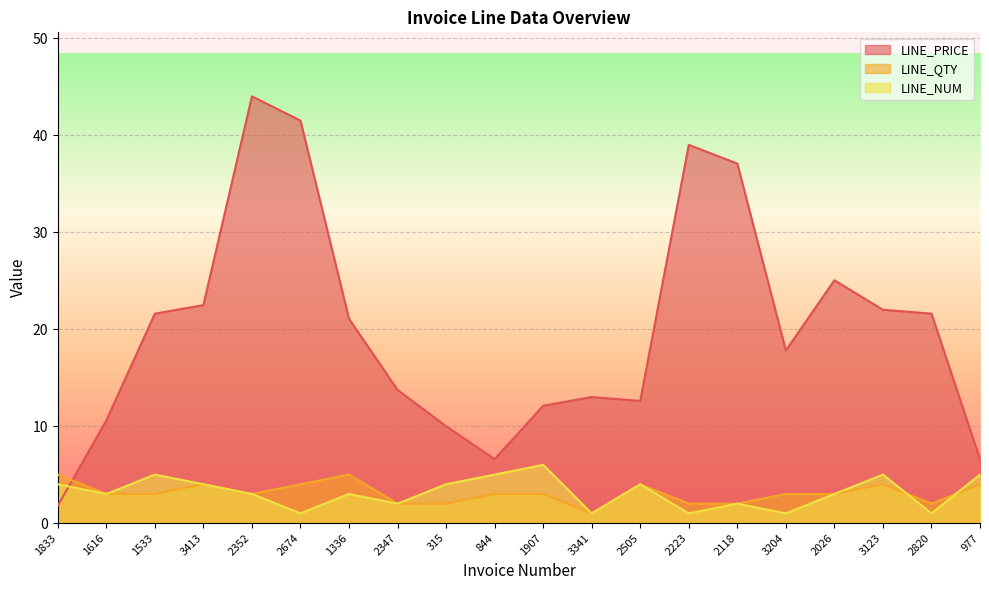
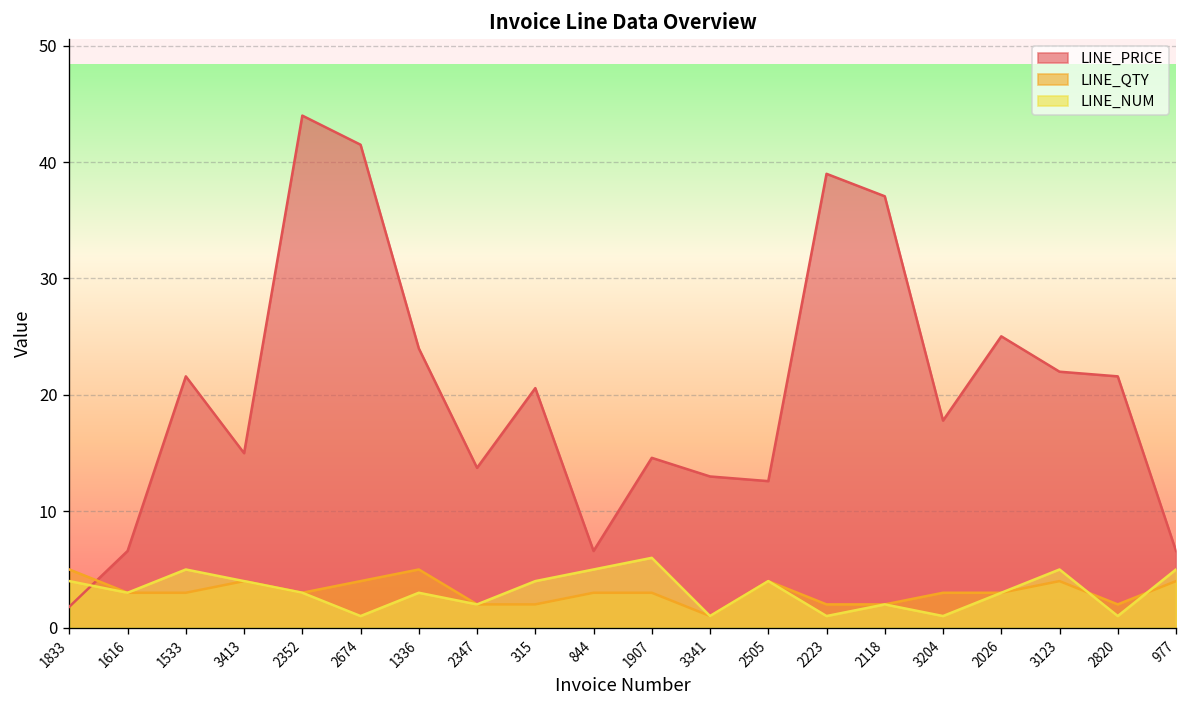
LINE_PRICE, 1616: 11 -> 7
LINE_PRICE, 3413: 22 -> 15
LINE_PRICE, 1336: 21 -> 24
LINE_PRICE, 315: 10 -> 21
LINE_PRICE, 1907: 12 -> 15
